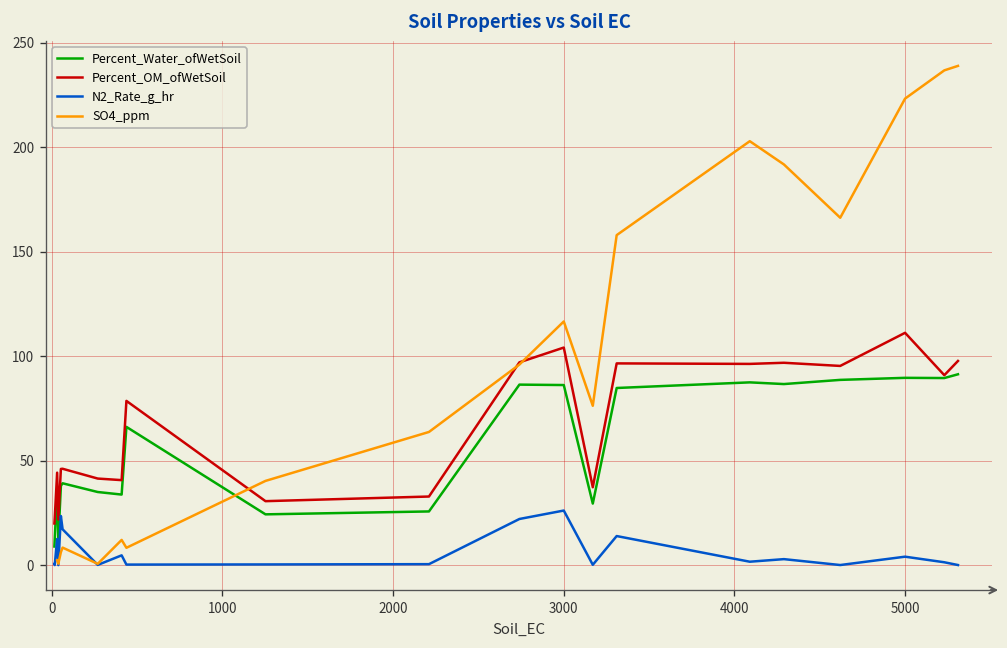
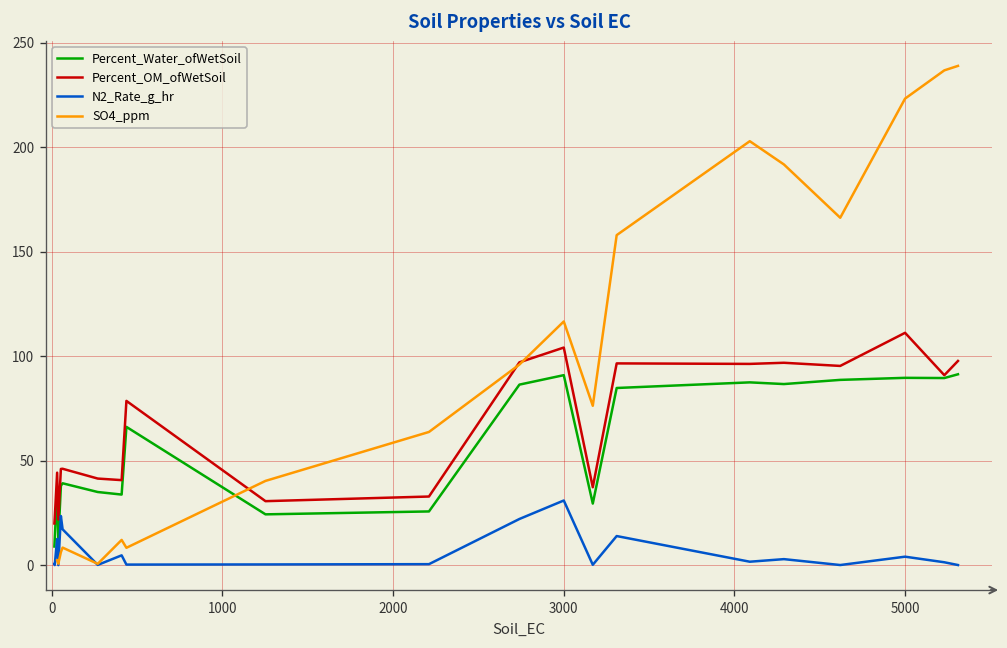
Percent_Water_ofWetSoil, 3000: 86 -> 91
N2_Rate_g_hr, 3000: 26 -> 31
